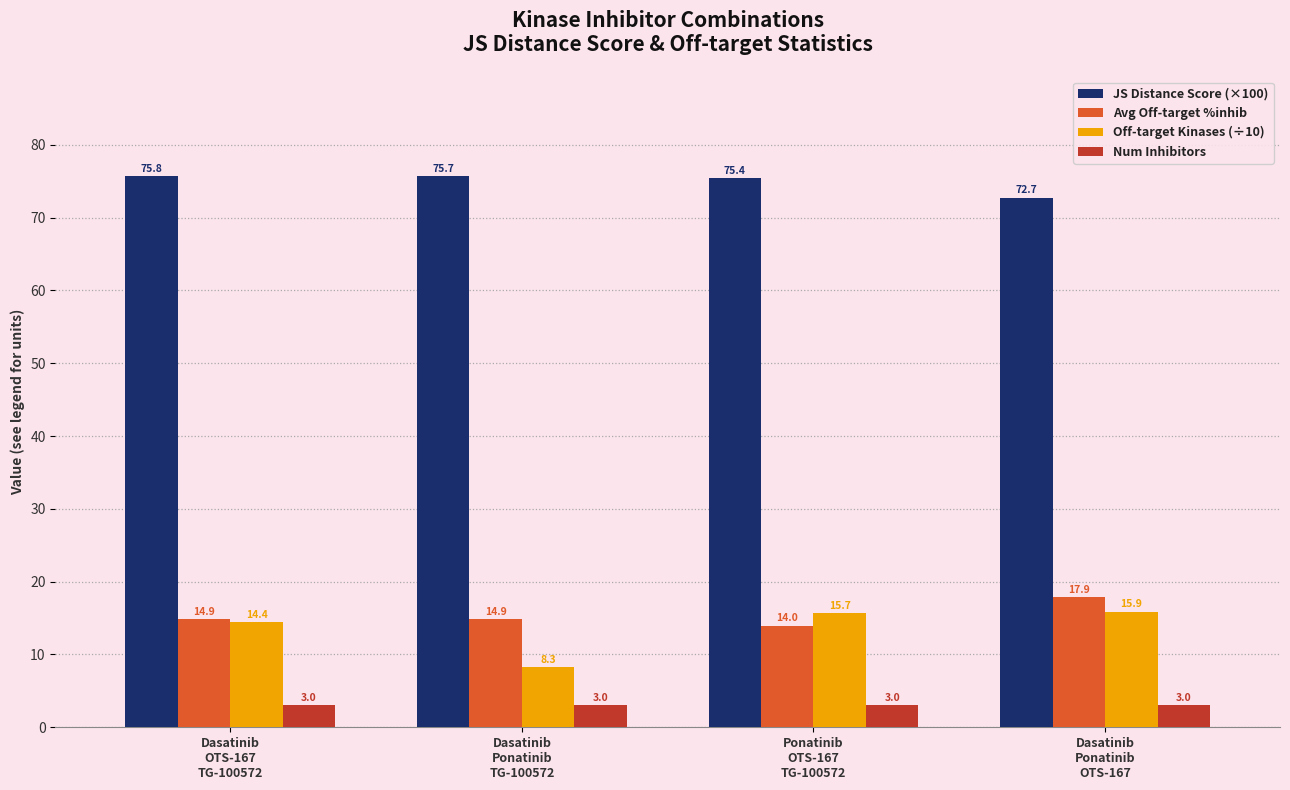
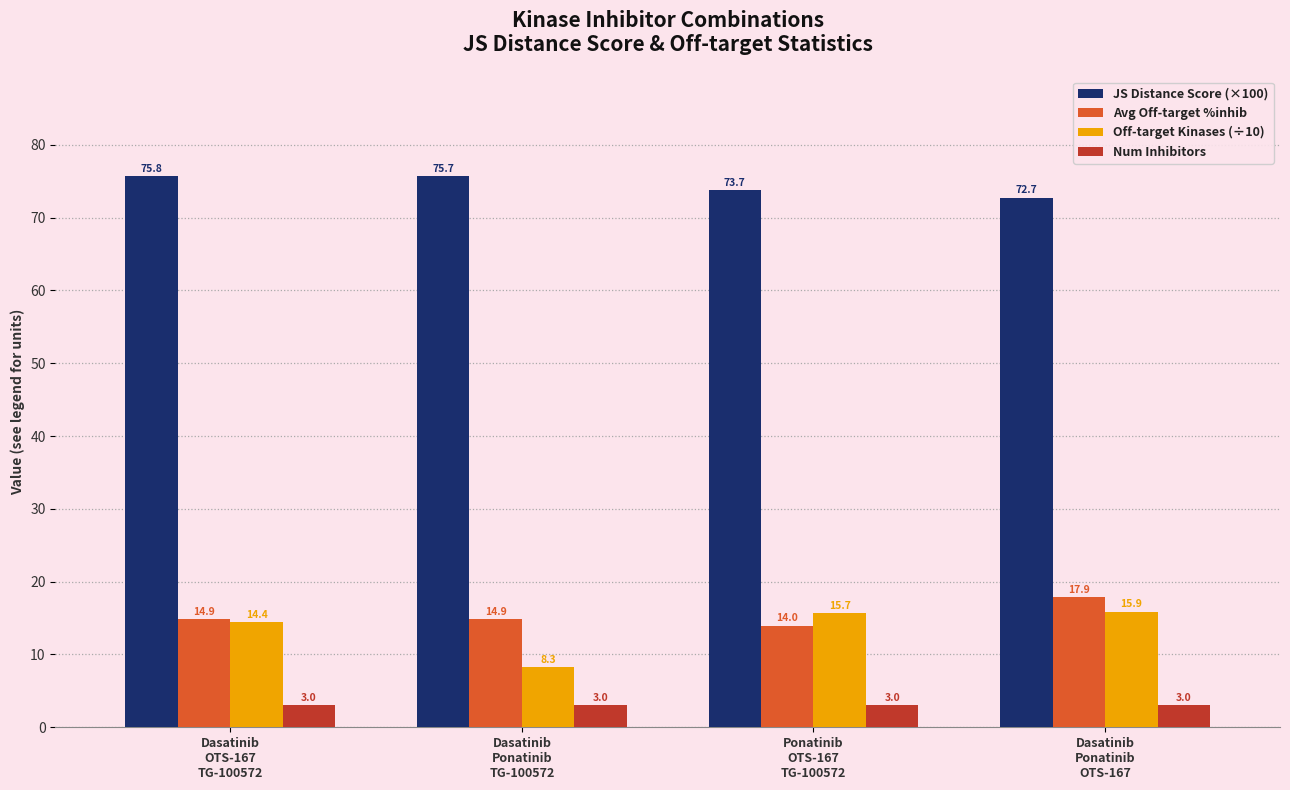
JS Distance Score (×100), Ponatinib OTS-167 TG-100572: 75.4 -> 73.7
